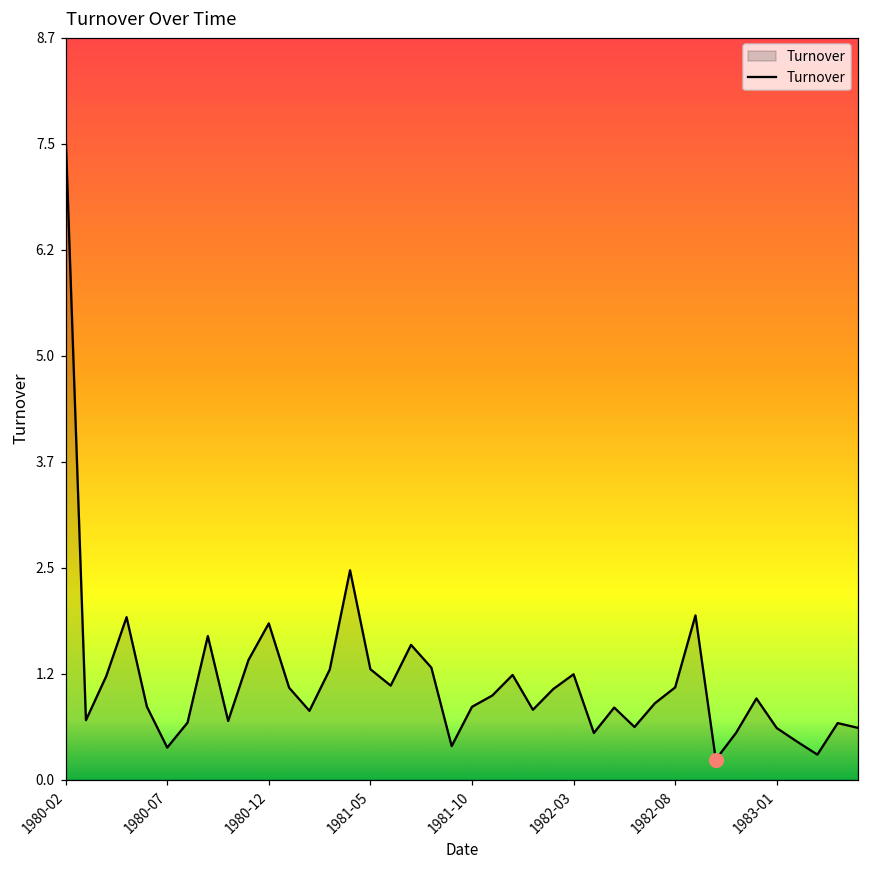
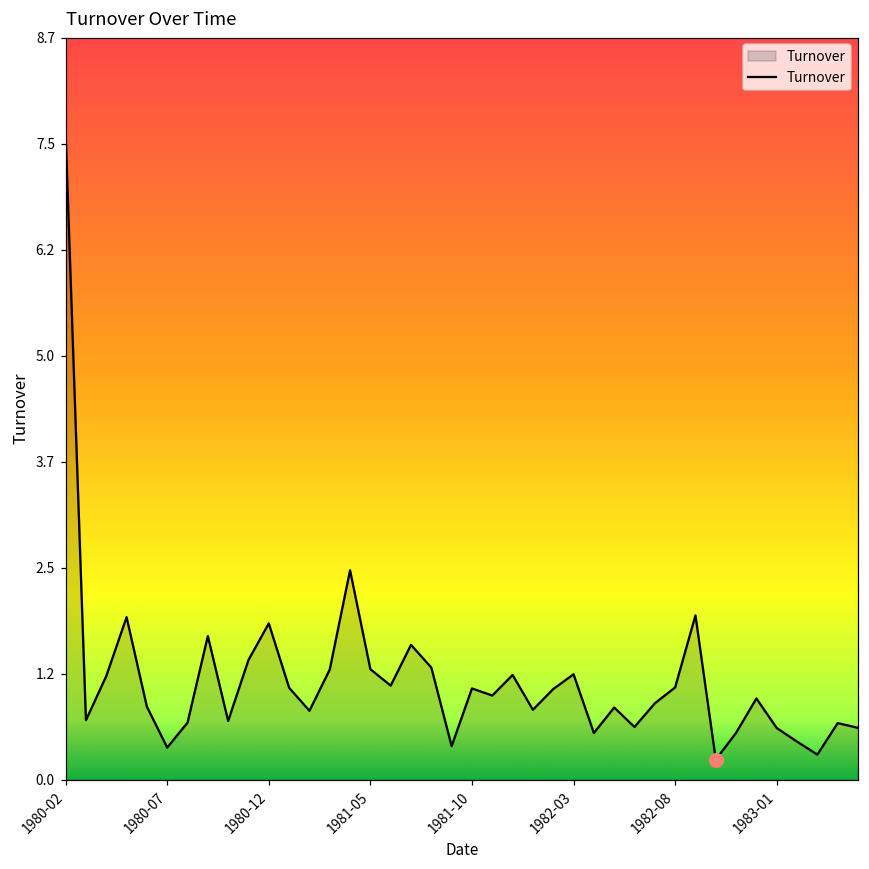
Turnover, 1981-10: 0.9 -> 1.1
